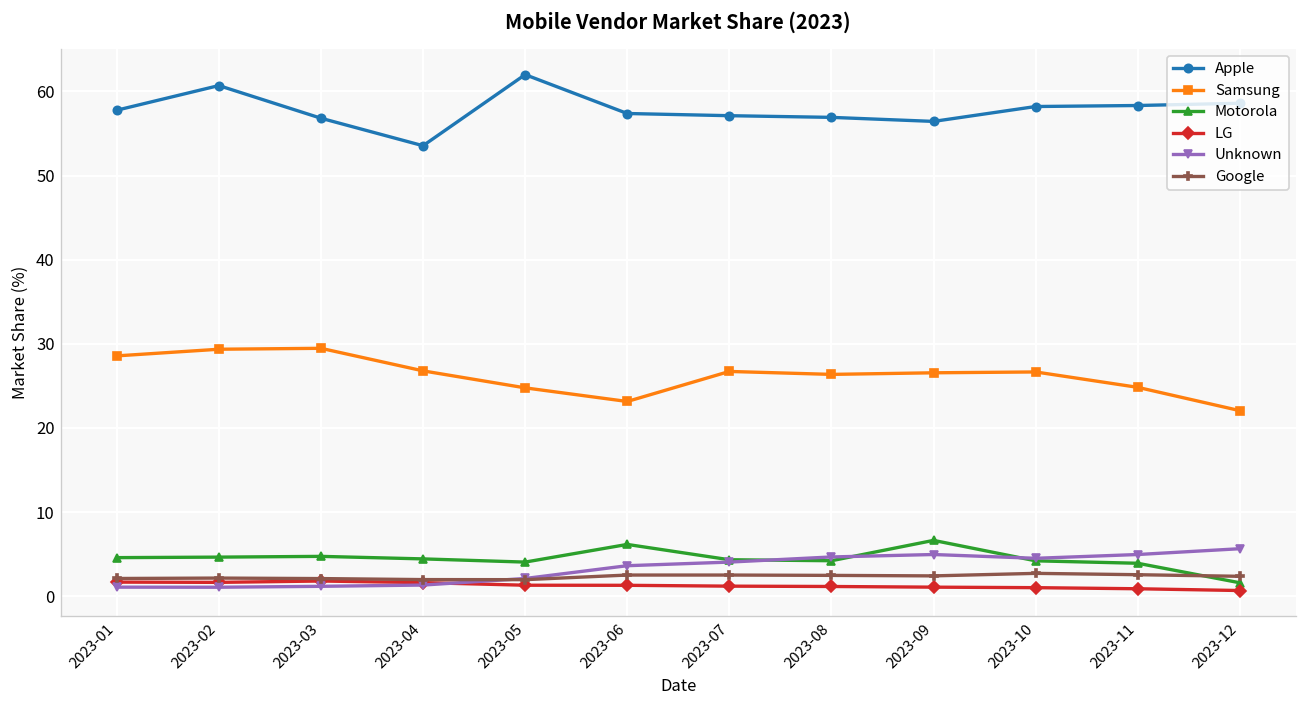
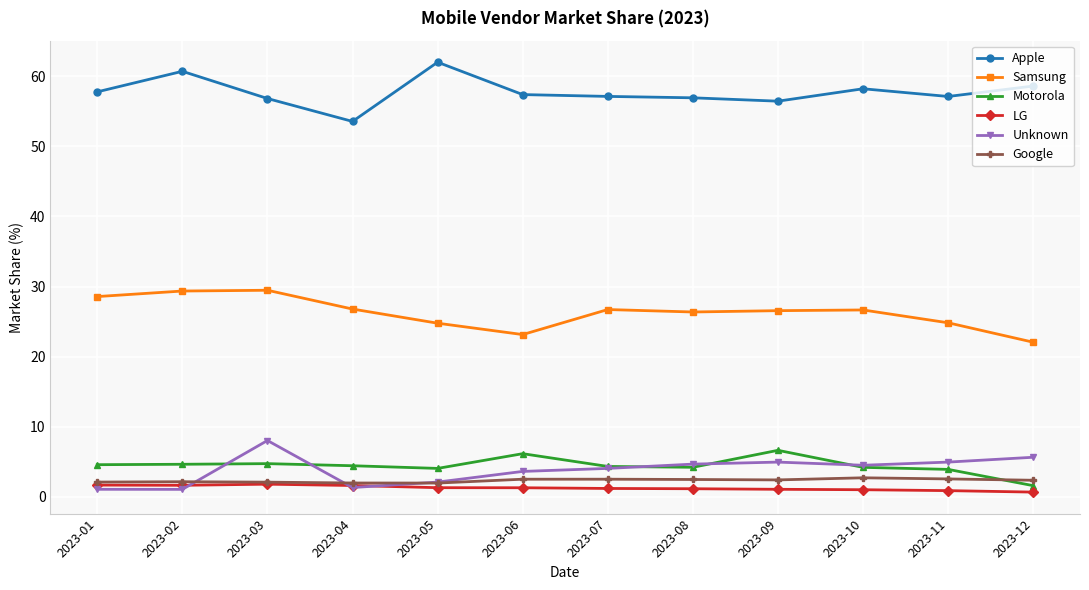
Unknown, 2023-03: 1 -> 8
Apple, 2023-11: 58 -> 57
